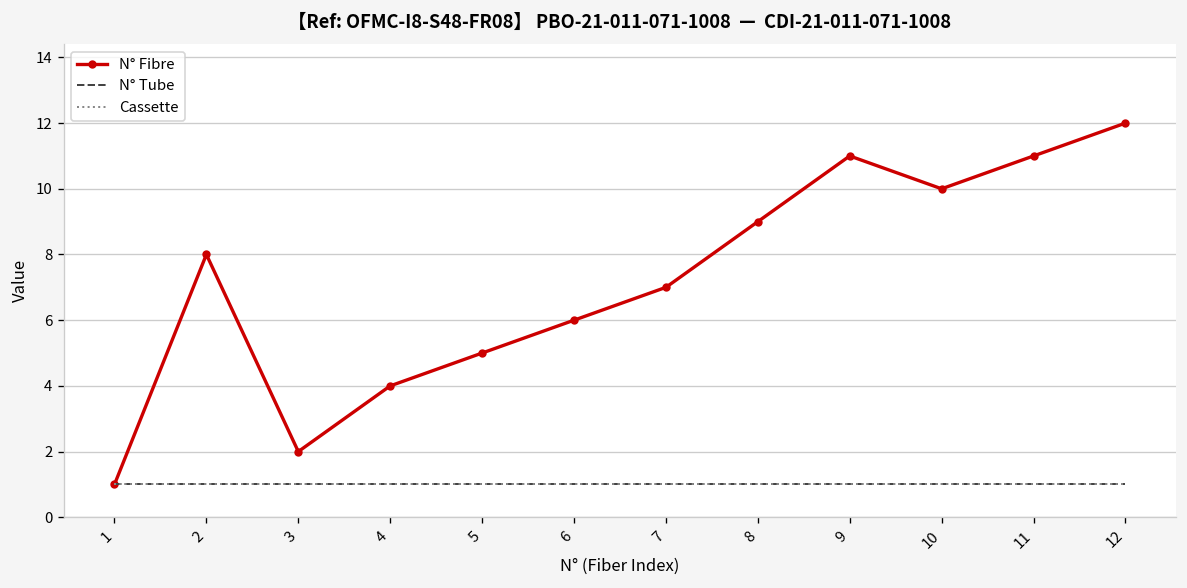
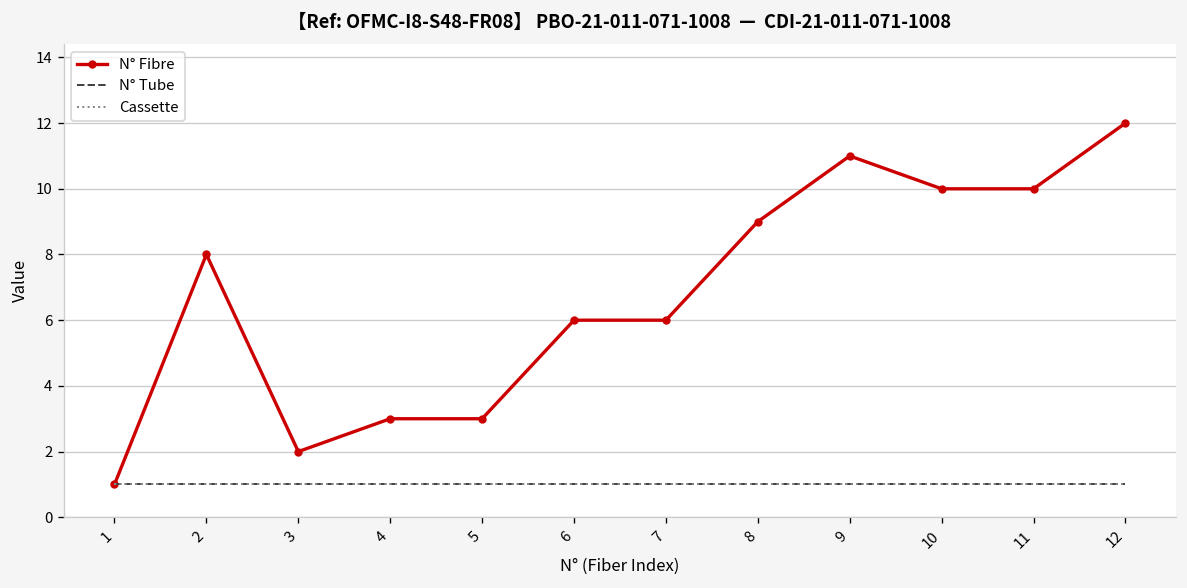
N° Fibre, 4: 4 -> 3
N° Fibre, 5: 5 -> 3
N° Fibre, 7: 7 -> 6
N° Fibre, 11: 11 -> 10
